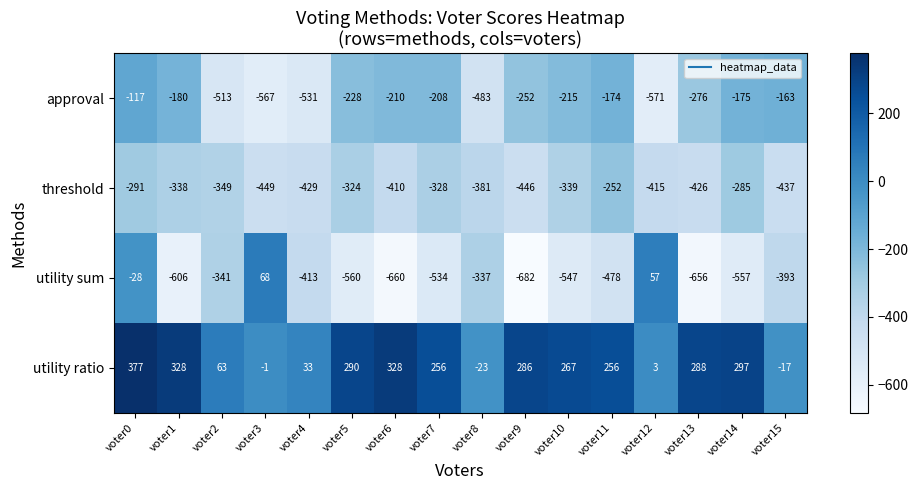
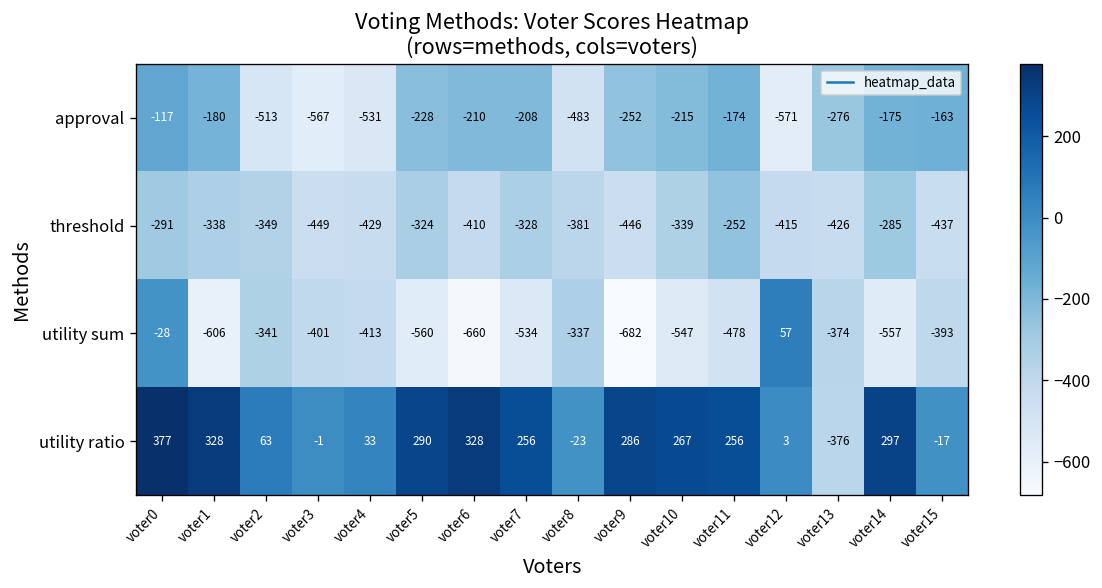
utility sum, voter3: 68 -> -401
utility sum, voter13: -656 -> -374
utility ratio, voter13: 288 -> -376
